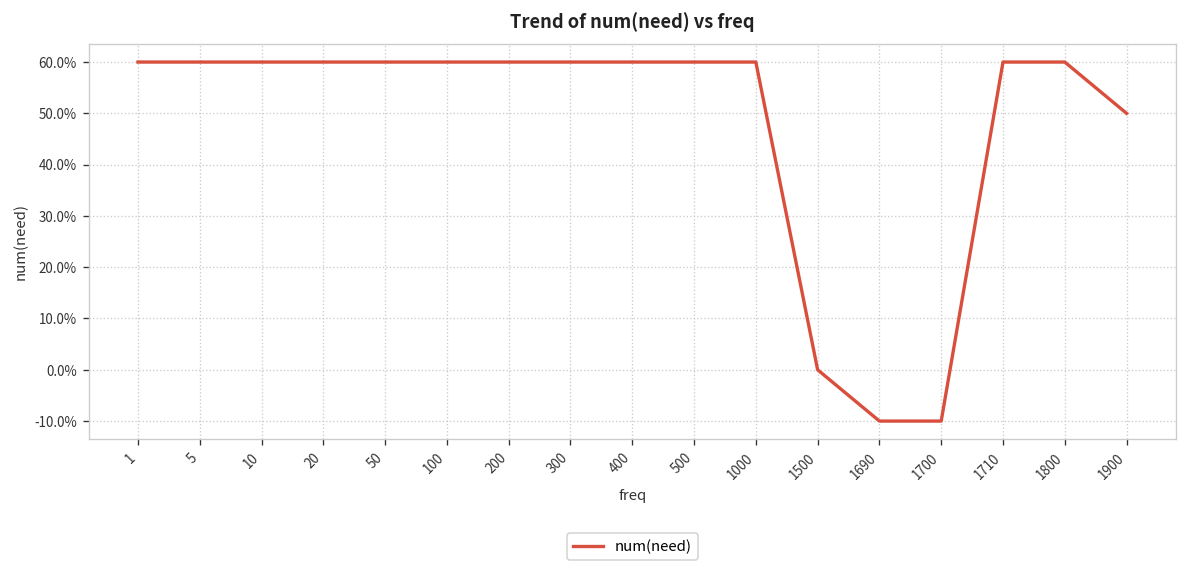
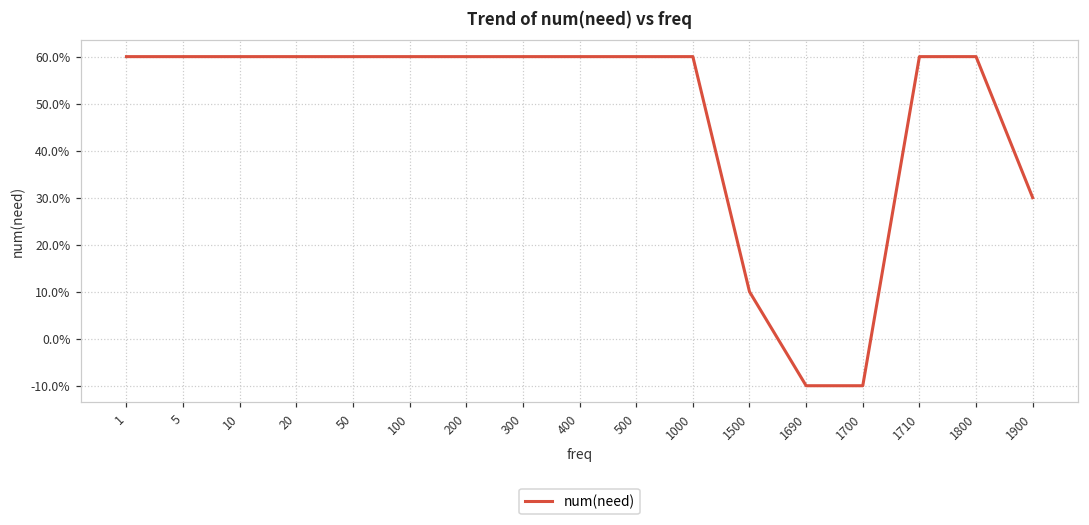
1500: 0% -> 10%
1900: 50% -> 30%
